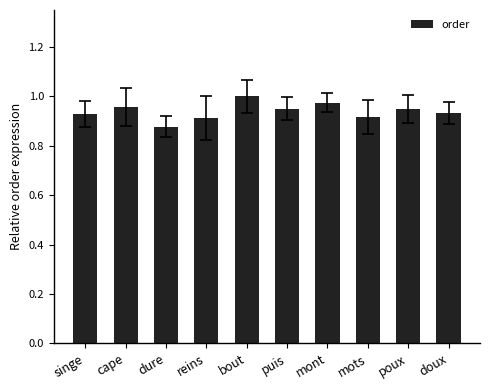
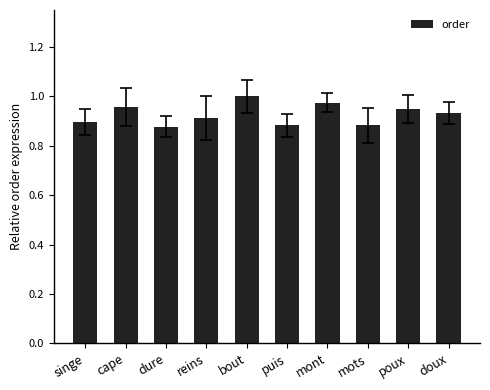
order, singe: 0.93 -> 0.89
order, puis: 0.95 -> 0.88
order, mots: 0.92 -> 0.88
